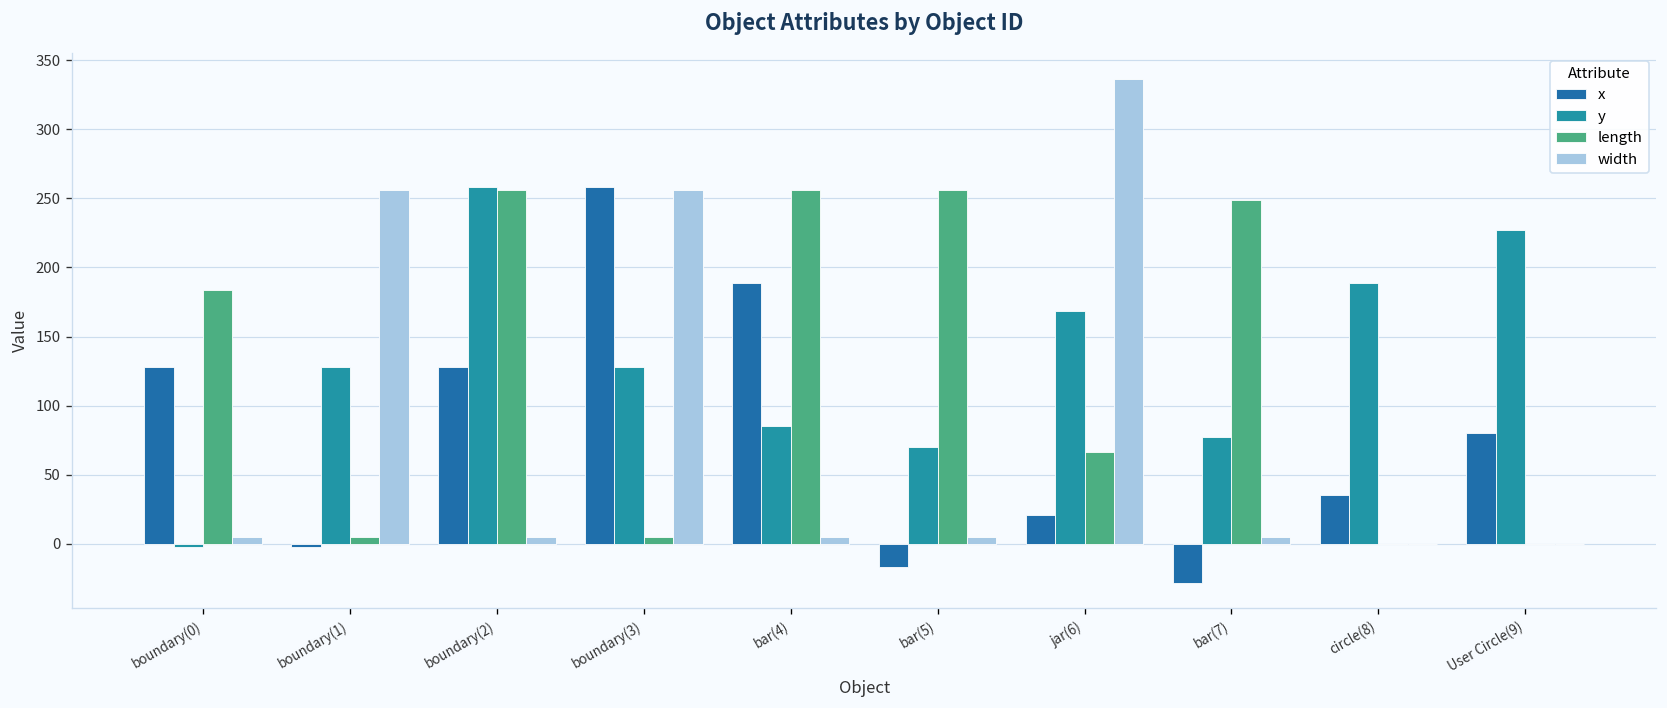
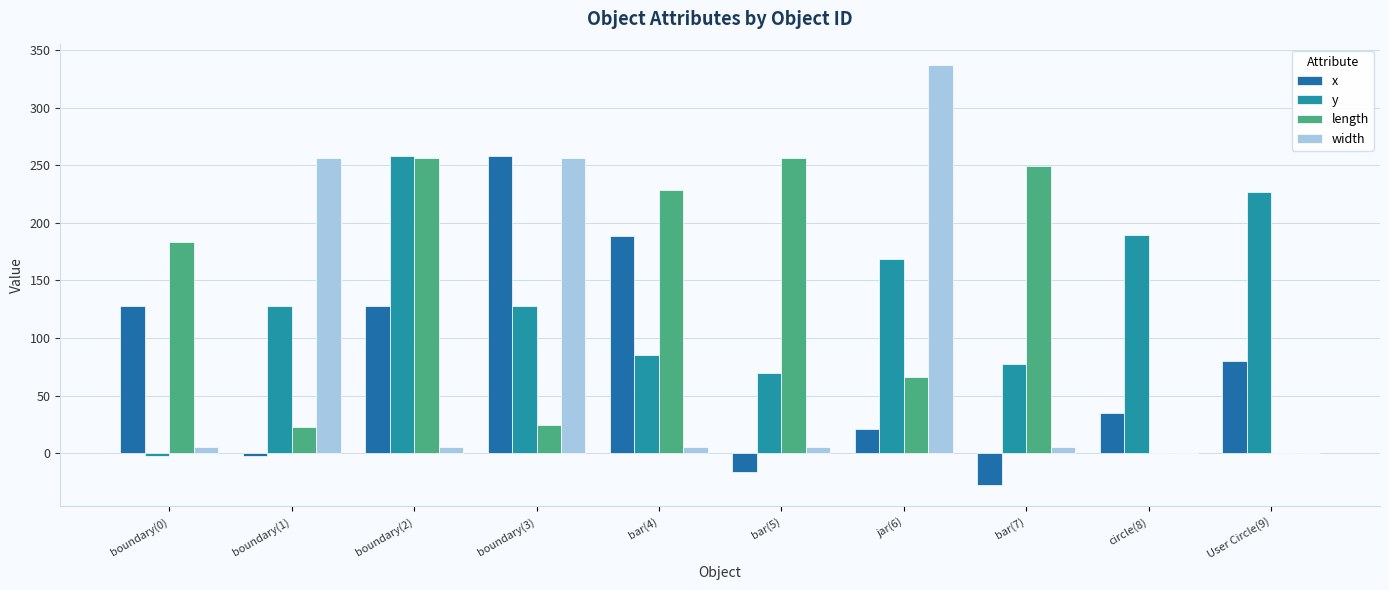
length, boundary(1): 5 -> 23
length, boundary(3): 5 -> 24
length, bar(4): 256 -> 229
